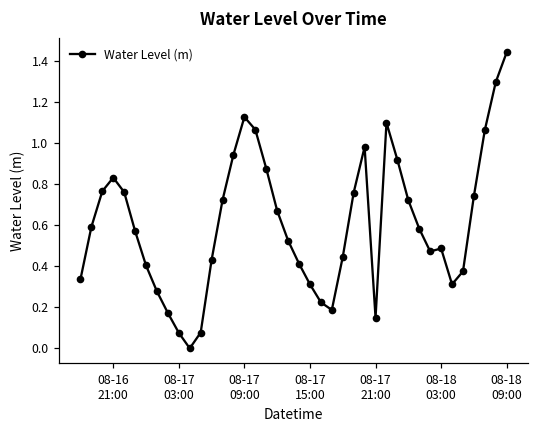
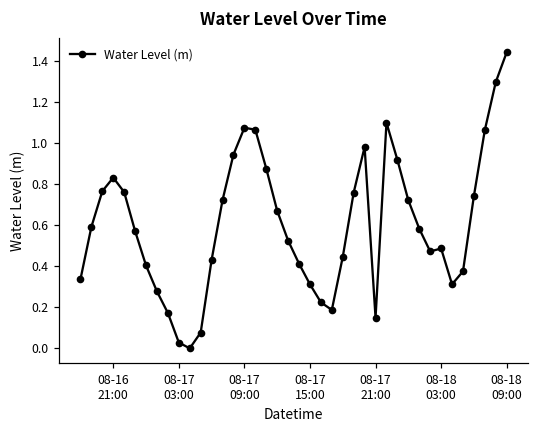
08-17 03:00: 0.07 -> 0.03
08-17 09:00: 1.13 -> 1.07
